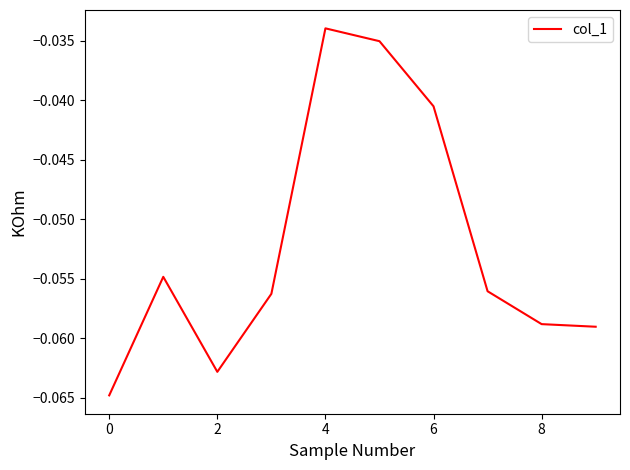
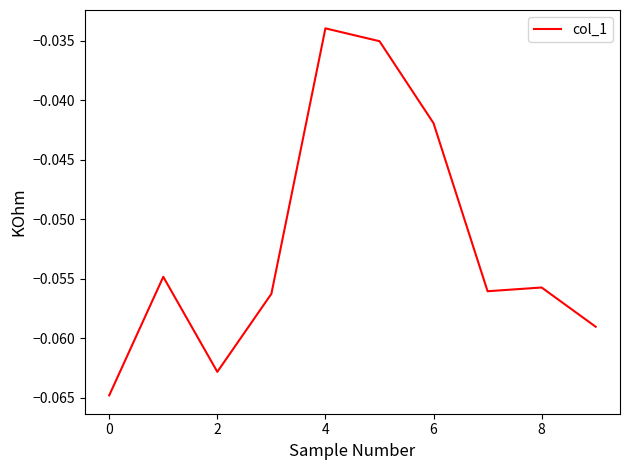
6: -0.0405 -> -0.0419
8: -0.0588 -> -0.0557
